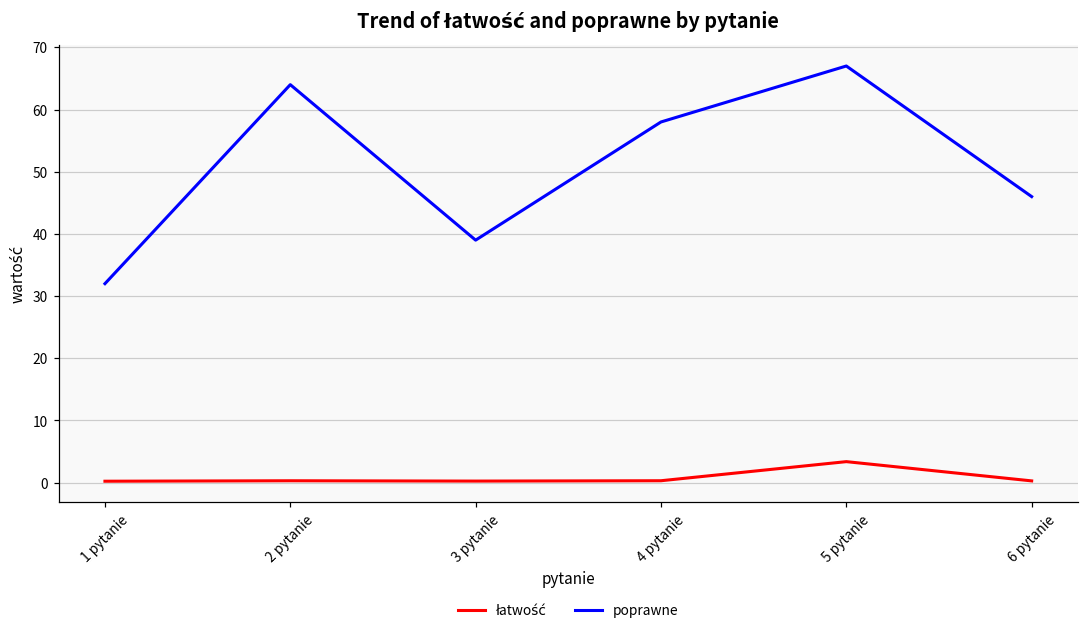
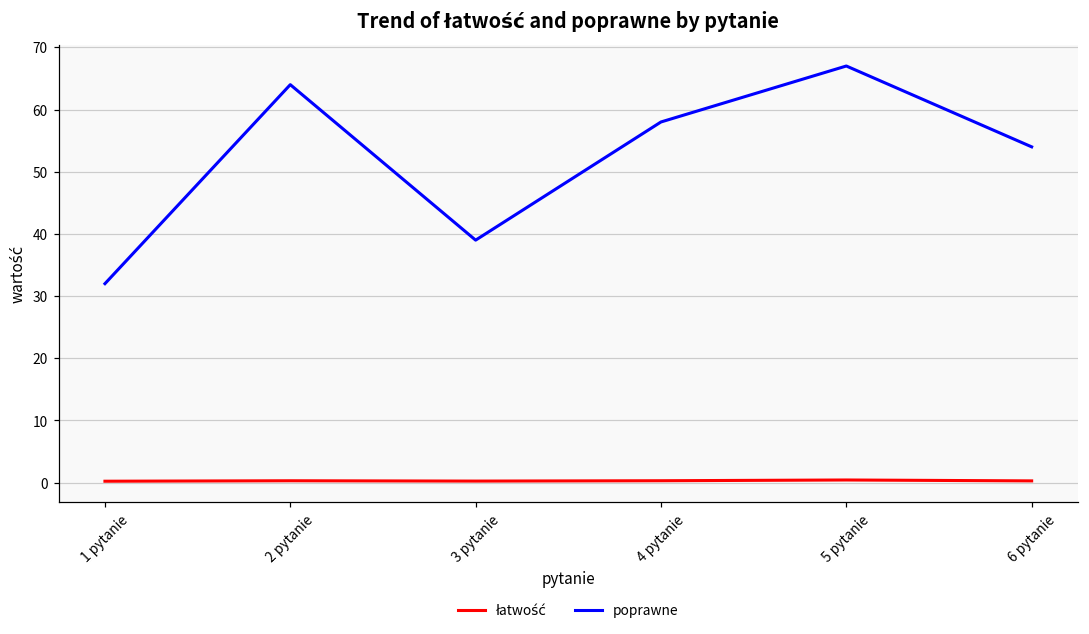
łatwość, 5 pytanie: 3 -> 0
poprawne, 6 pytanie: 46 -> 54
